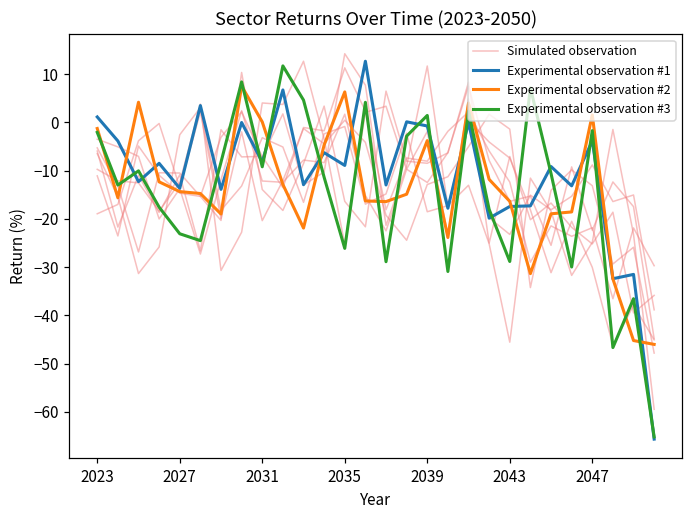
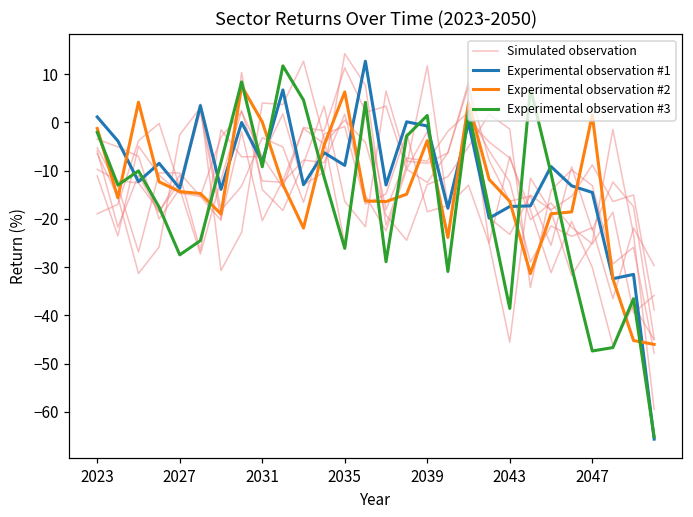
Experimental observation #3, 2027: -23 -> -27
Experimental observation #3, 2043: -29 -> -39
Experimental observation #1, 2047: -4 -> -15
Experimental observation #3, 2047: -2 -> -47
